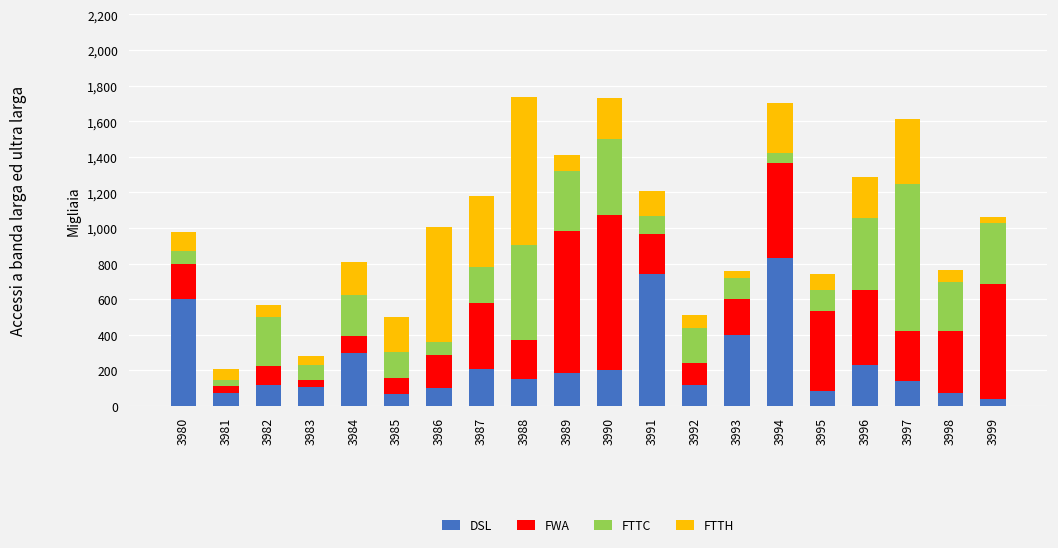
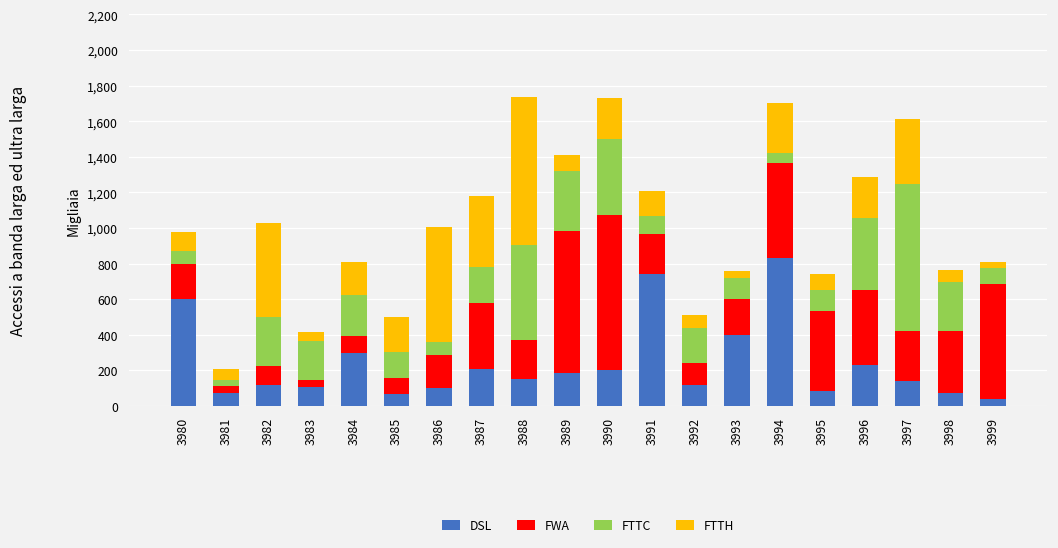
FTTH, 3982: 70 -> 530
FTTC, 3983: 90 -> 220
FTTC, 3999: 340 -> 90
